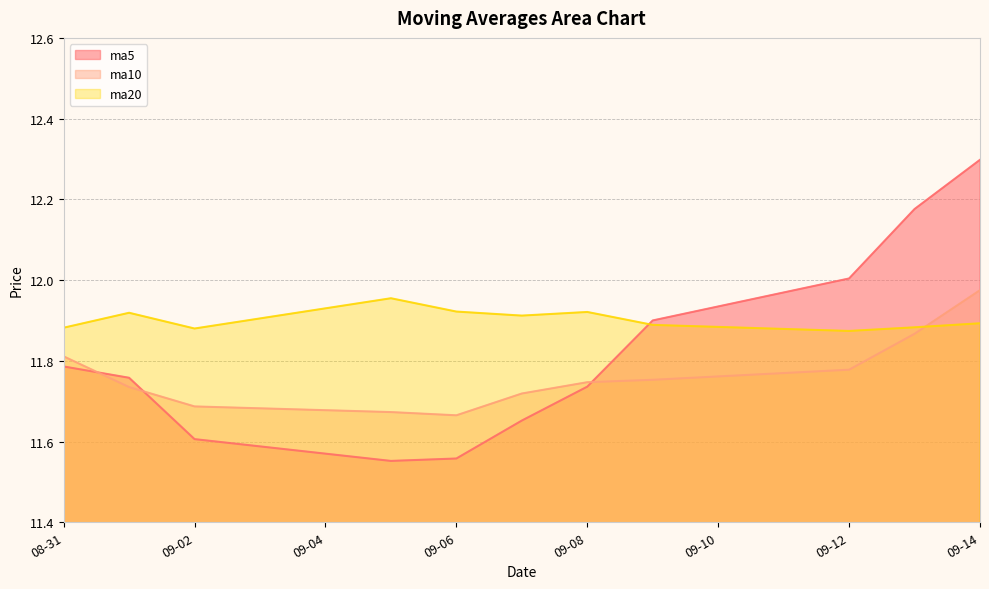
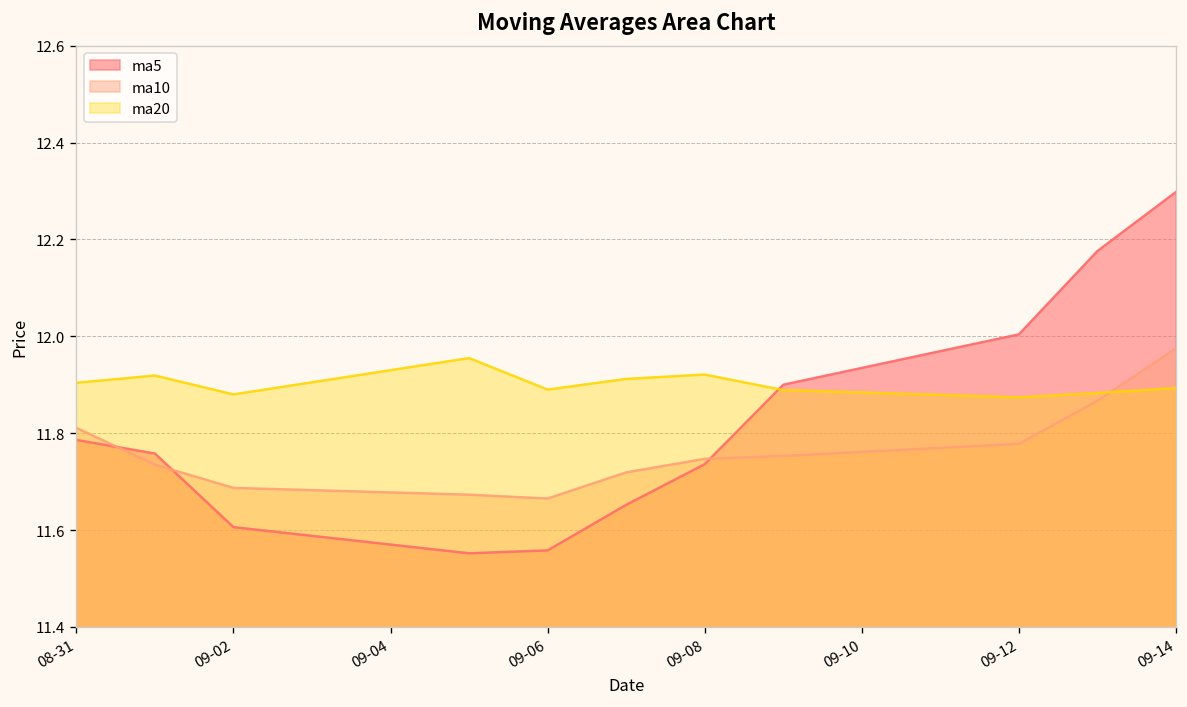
ma20, 08-31: 11.88 -> 11.90
ma20, 09-06: 11.92 -> 11.89
